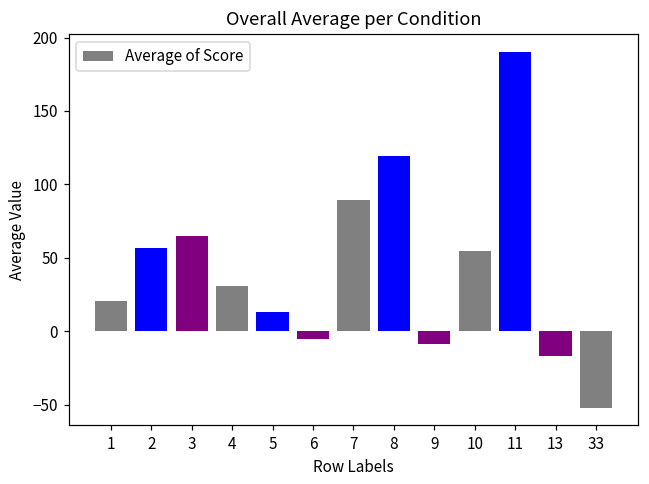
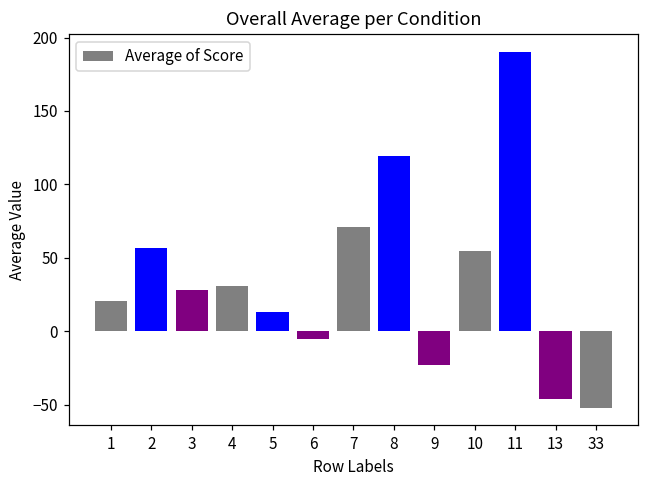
3: 65 -> 28
7: 89 -> 71
9: -9 -> -23
13: -17 -> -46
